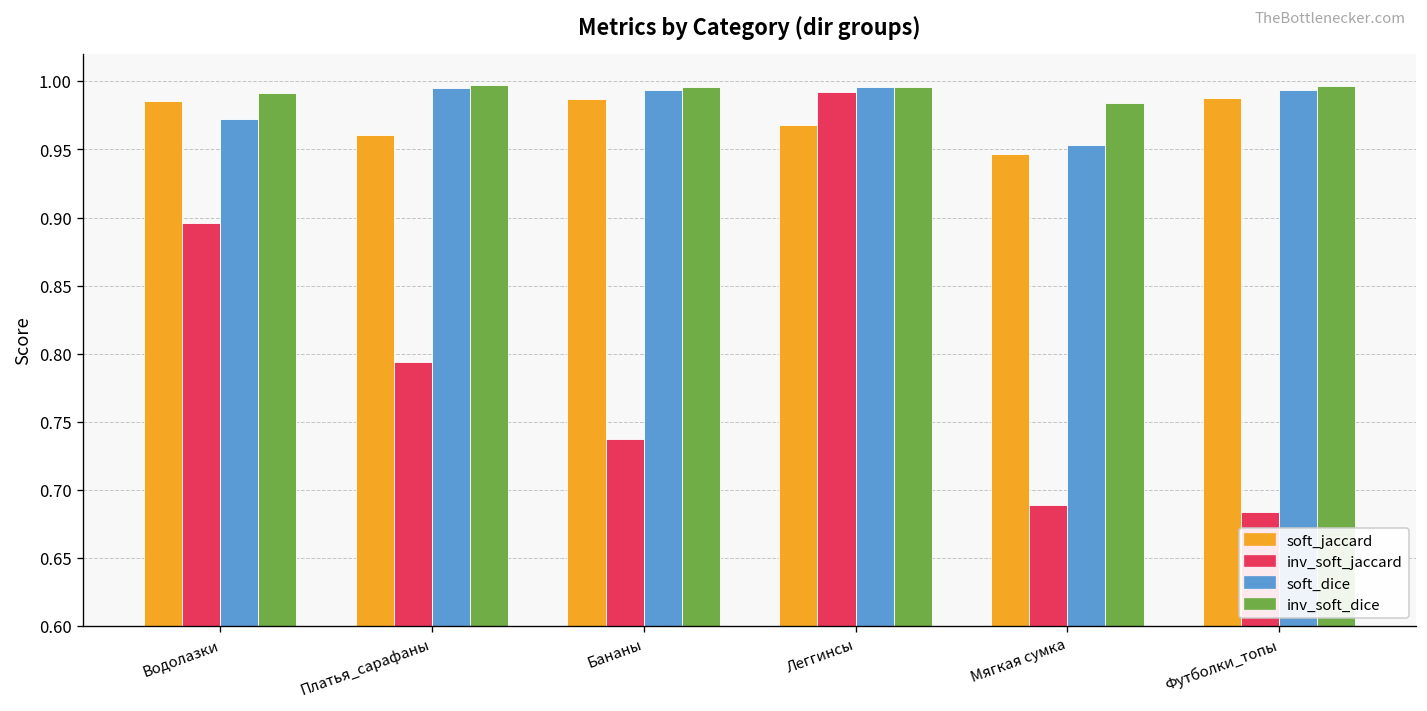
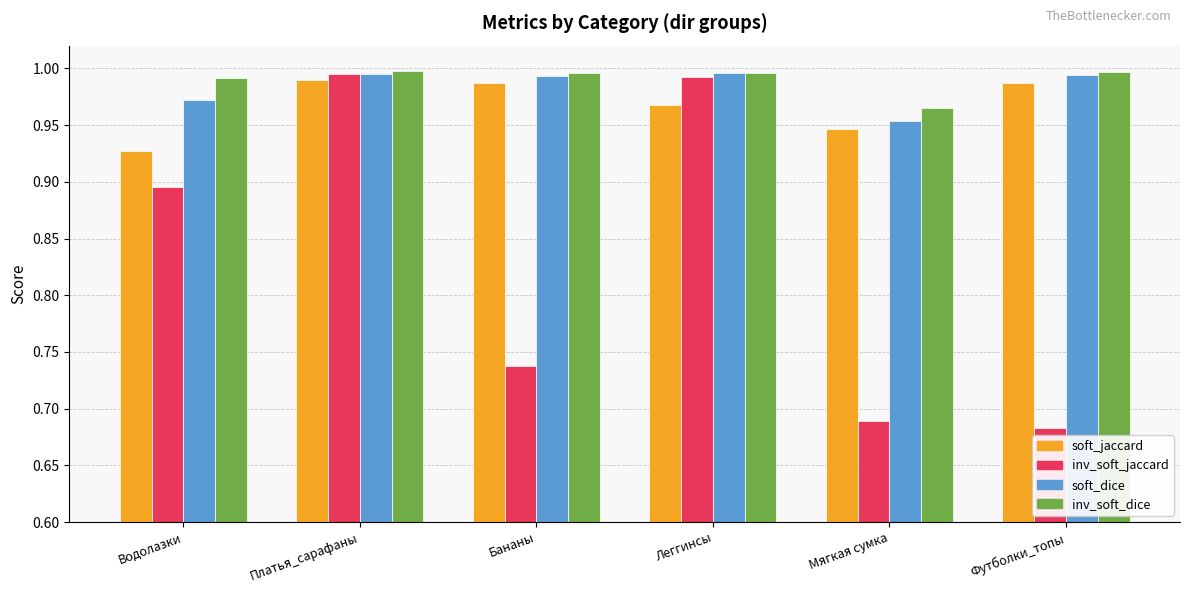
soft_jaccard, Водолазки: 0.986 -> 0.927
soft_jaccard, Платья_сарафаны: 0.960 -> 0.990
inv_soft_jaccard, Платья_сарафаны: 0.794 -> 0.995
inv_soft_dice, Мягкая сумка: 0.984 -> 0.965
